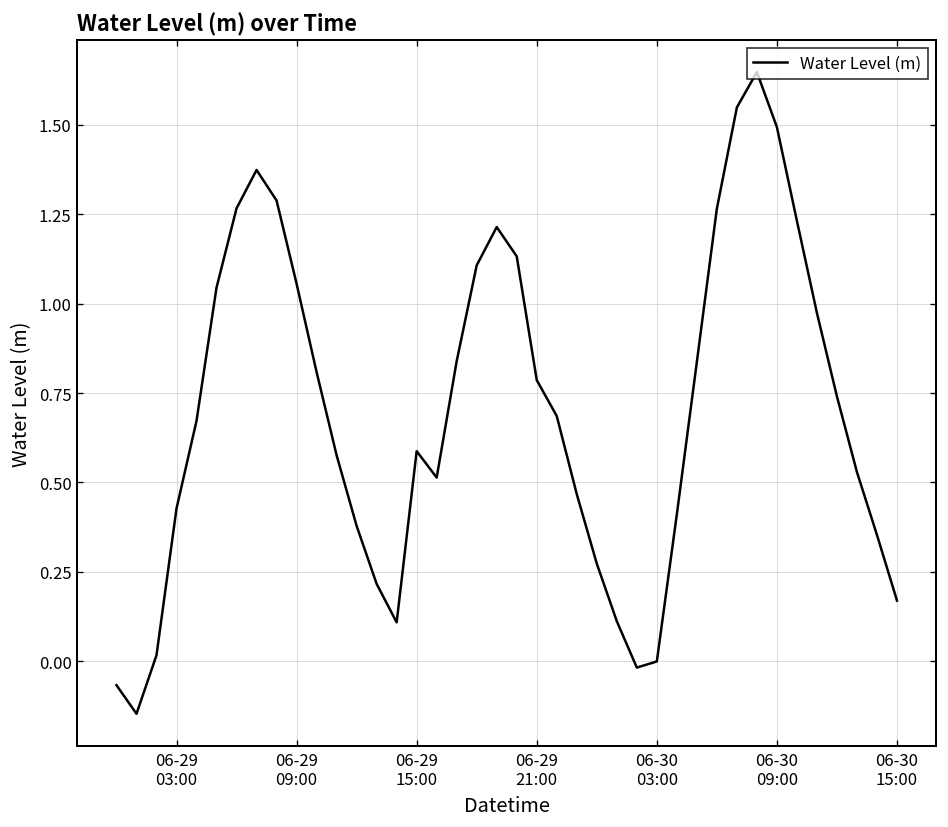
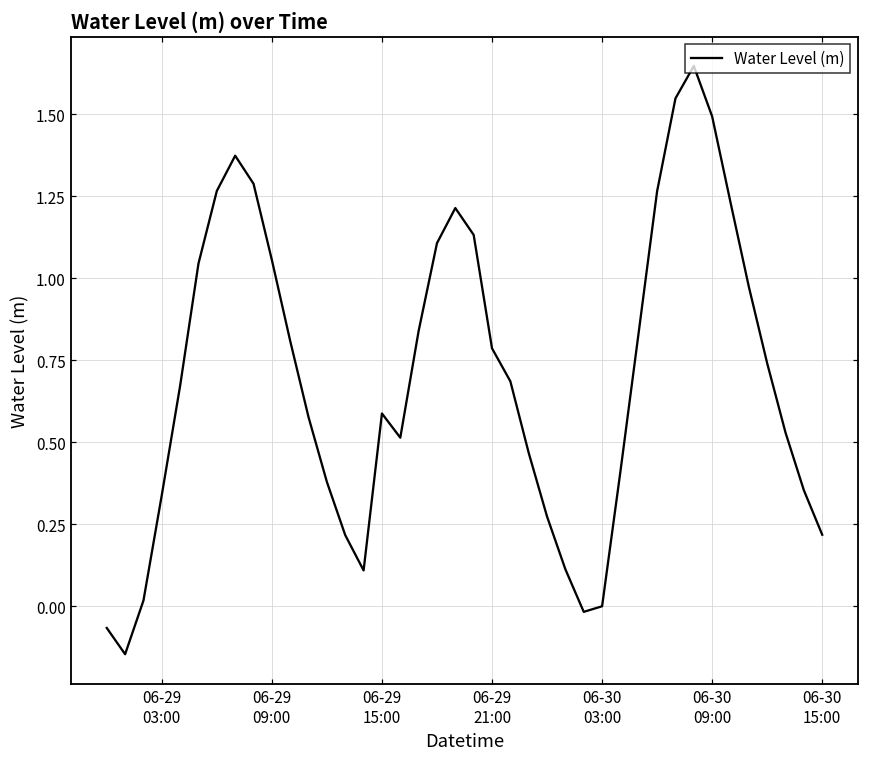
06-29 03:00: 0.43 -> 0.34
06-30 15:00: 0.17 -> 0.22
